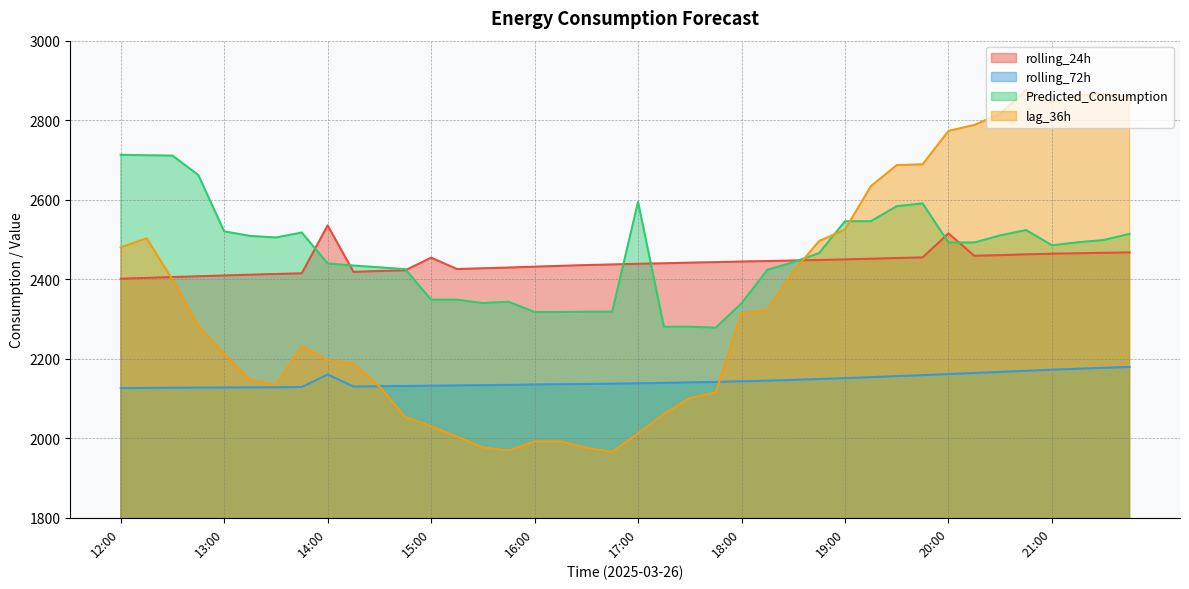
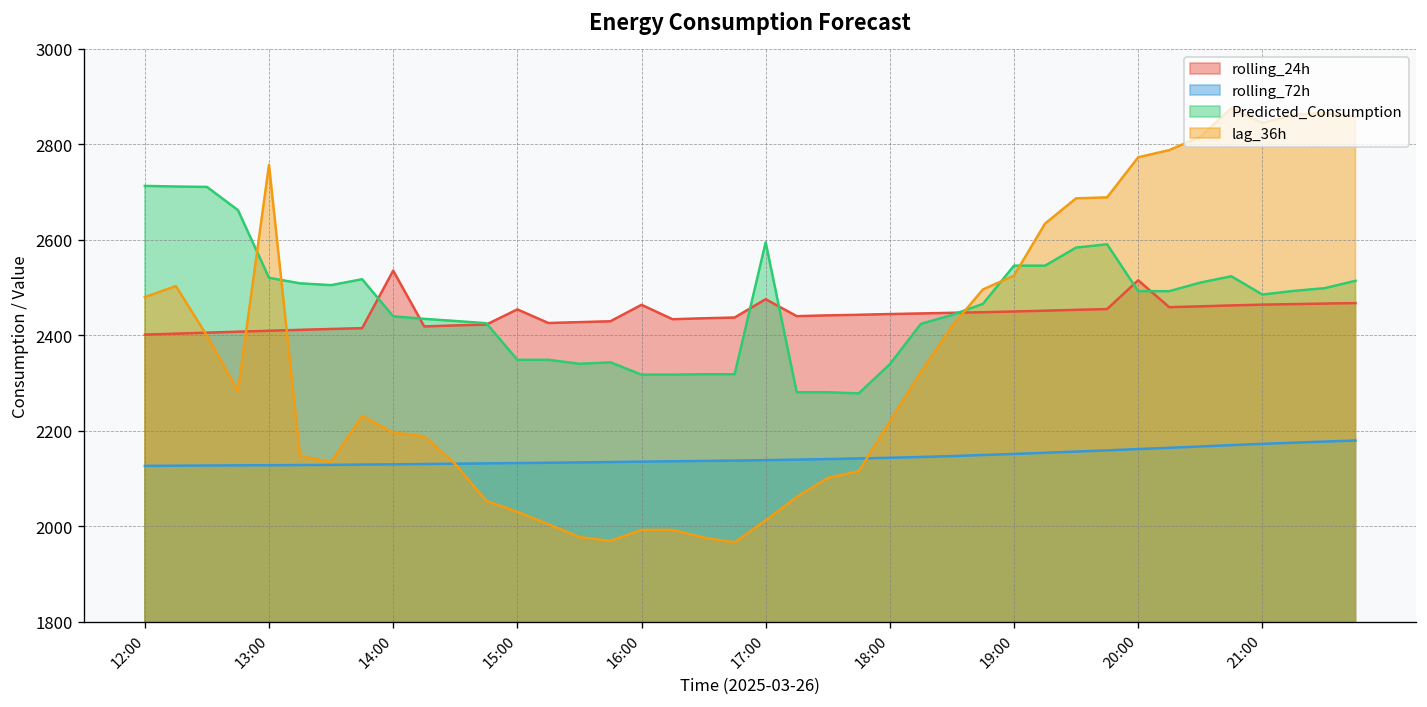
lag_36h, 13:00: 2210 -> 2760
rolling_72h, 14:00: 2160 -> 2130
rolling_24h, 16:00: 2430 -> 2460
rolling_24h, 17:00: 2440 -> 2480
lag_36h, 18:00: 2310 -> 2220
